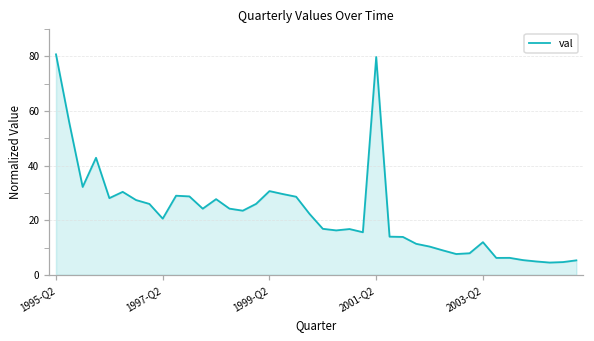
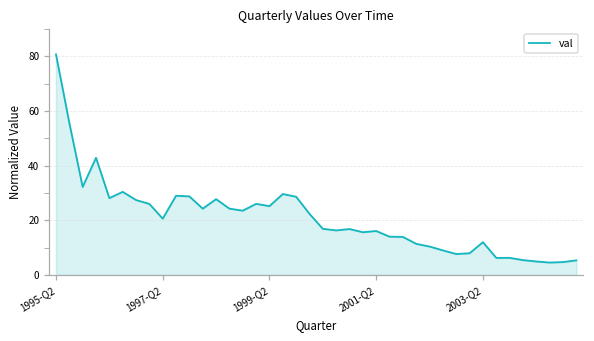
1999-Q2: 31 -> 25
2001-Q2: 80 -> 16
